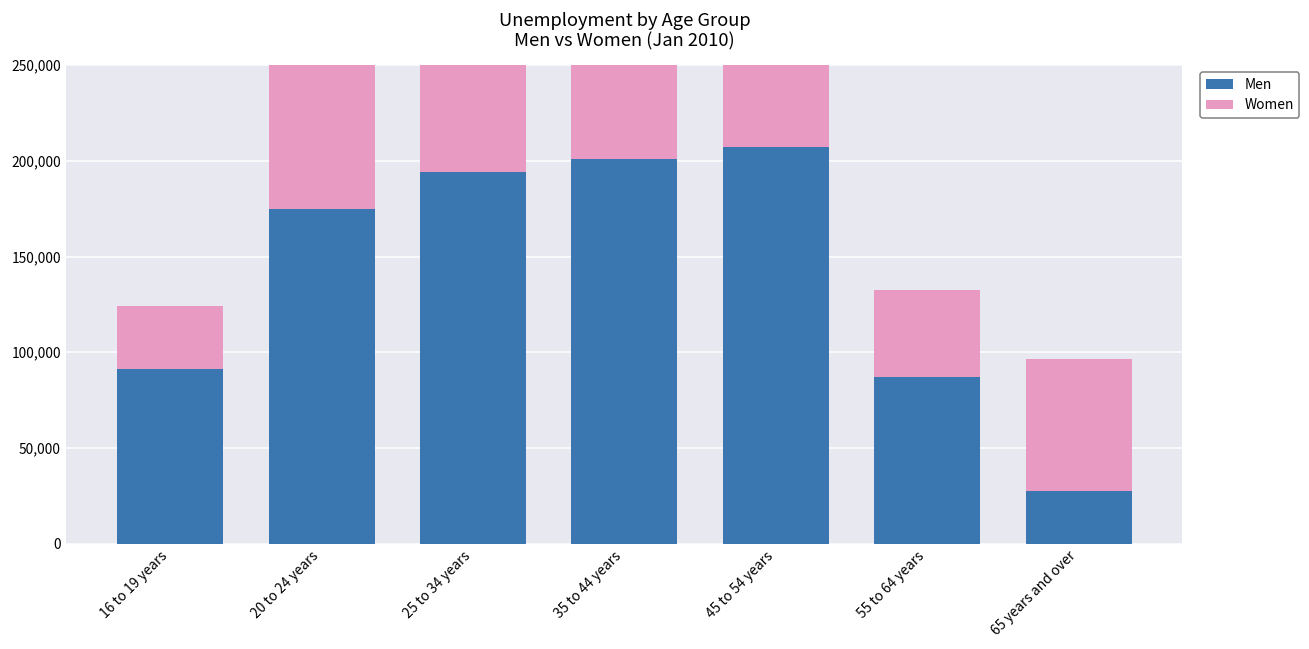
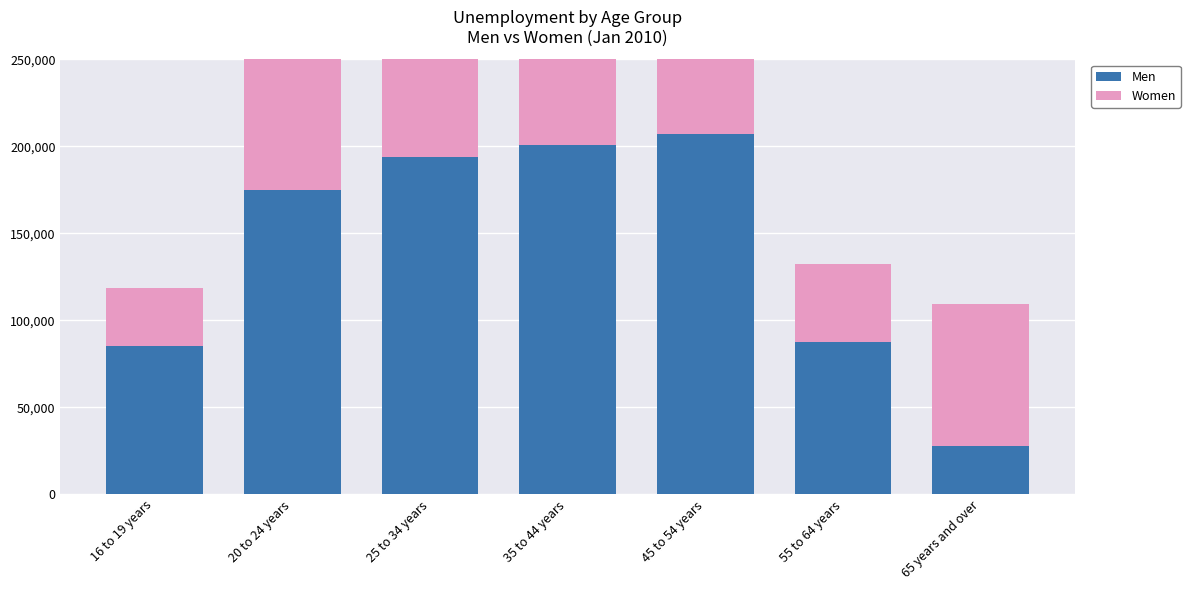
Men, 16 to 19 years: 91,000 -> 85,000
Women, 65 years and over: 69,000 -> 82,000
